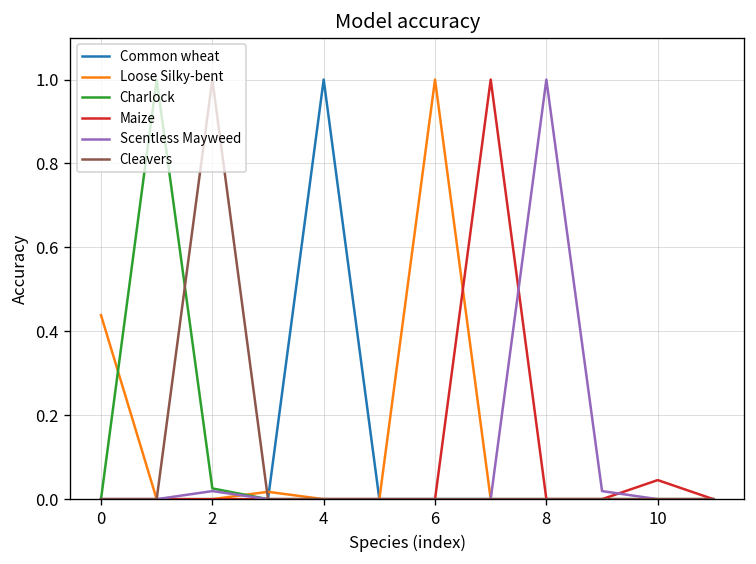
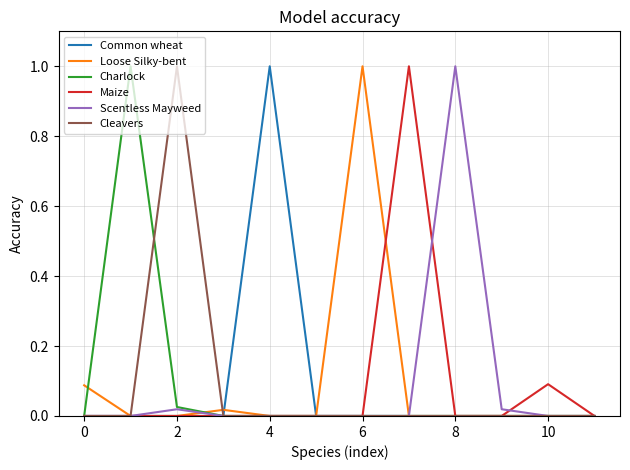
Loose Silky-bent, 0: 0.44 -> 0.09
Maize, 10: 0.05 -> 0.09
